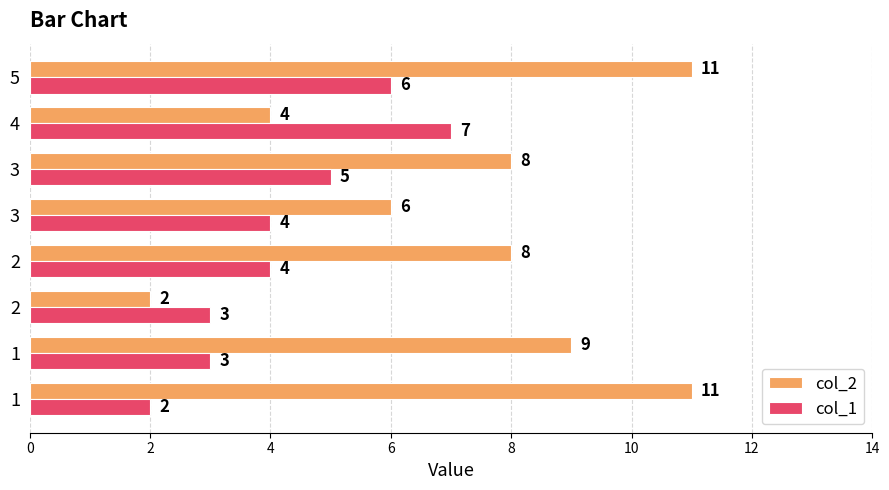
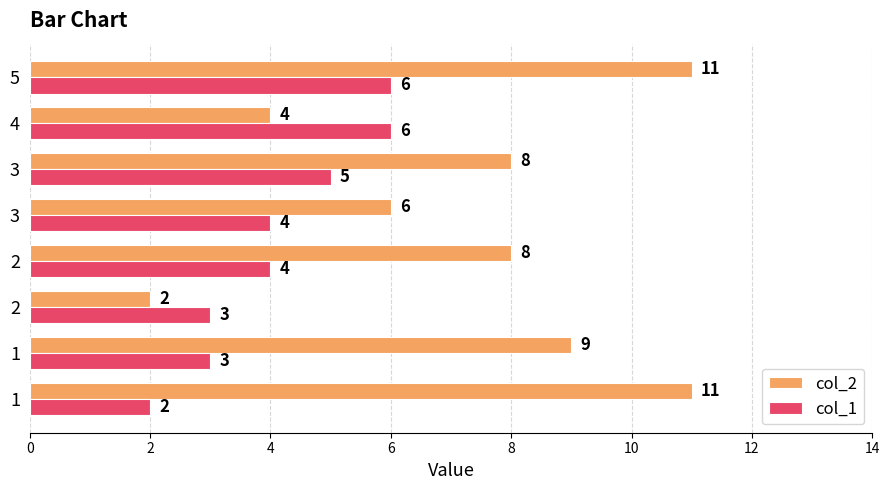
col_1, 4: 7 -> 6
